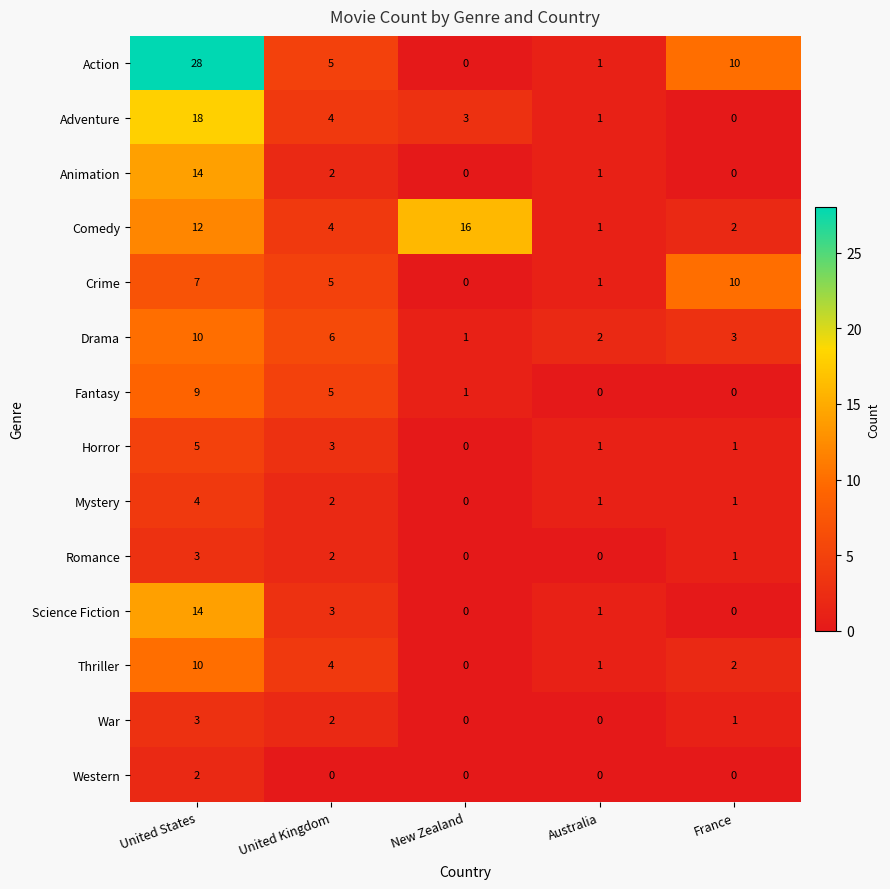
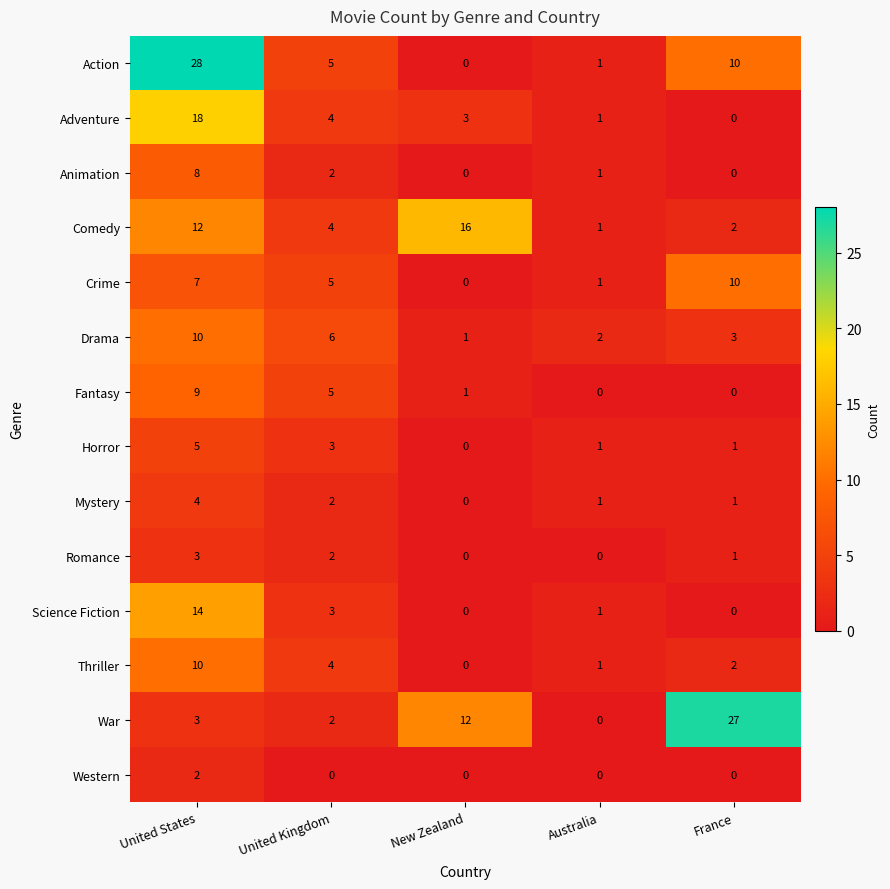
Animation, United States: 14 -> 8
War, New Zealand: 0 -> 12
War, France: 1 -> 27
